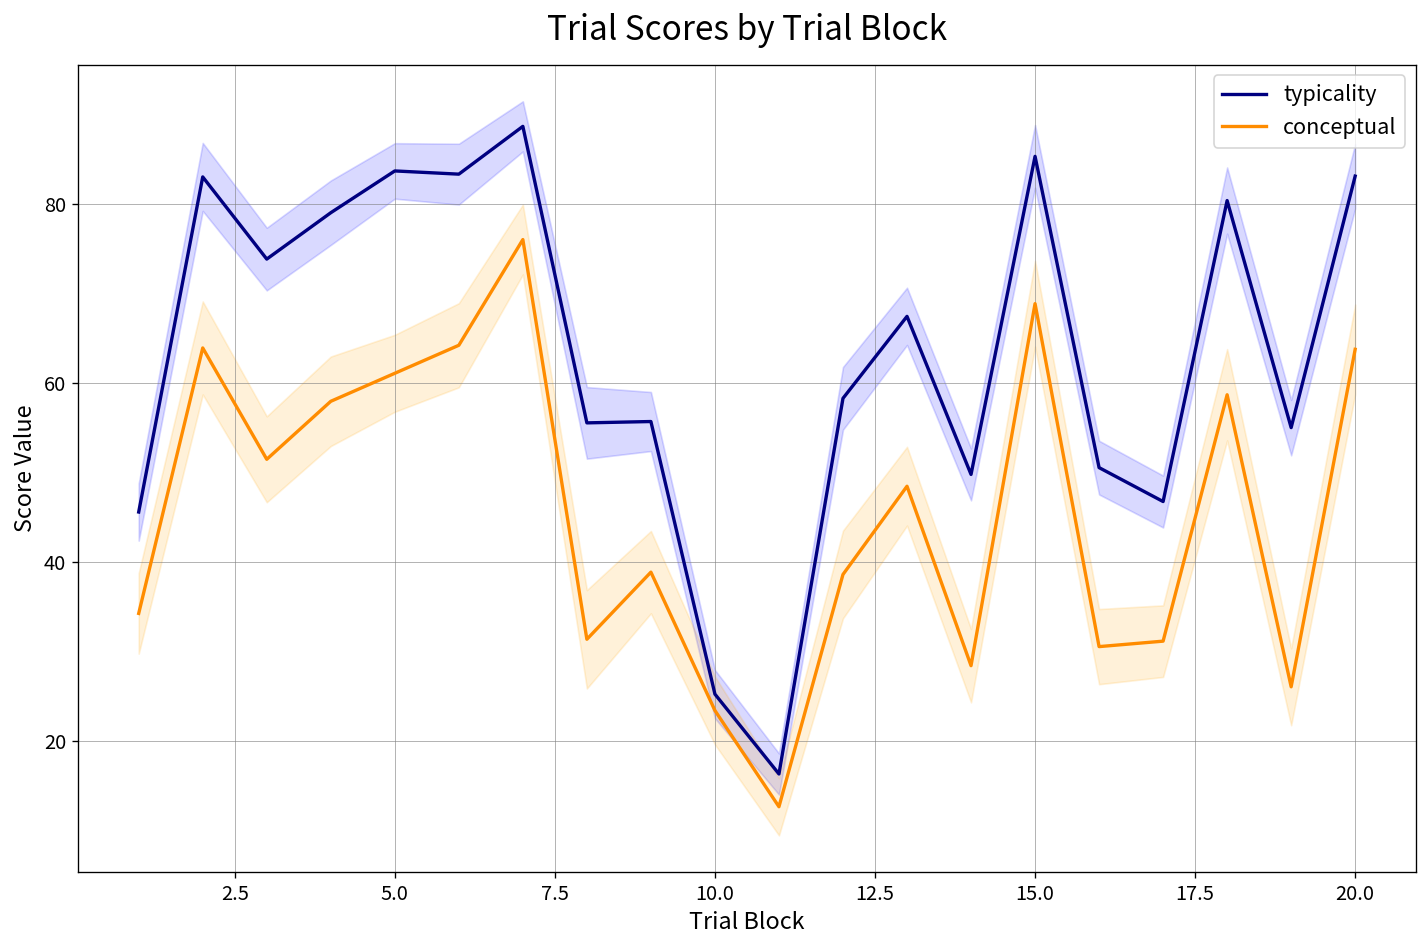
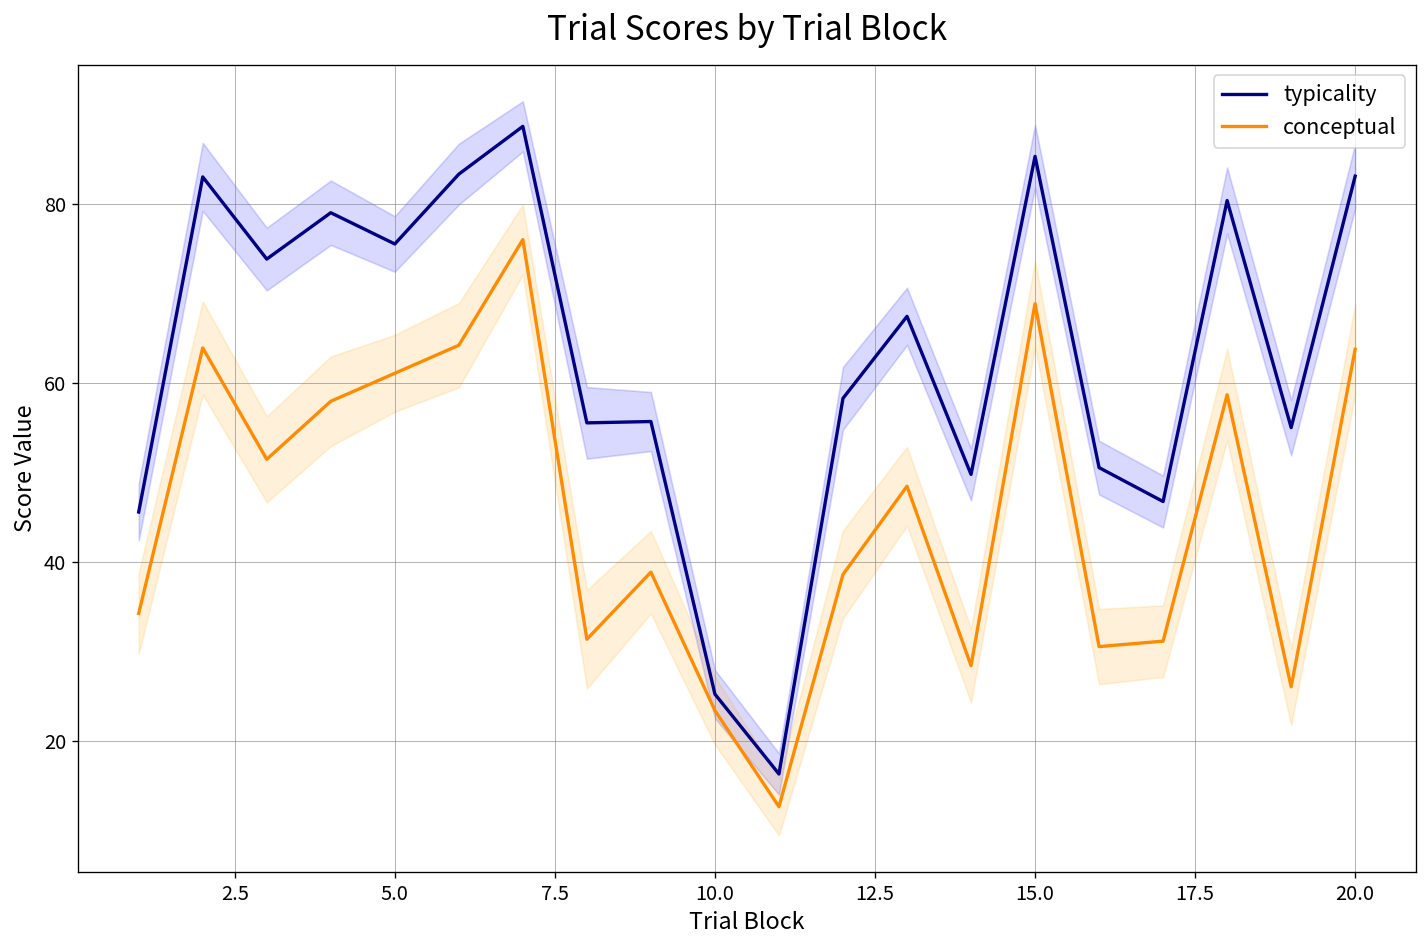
typicality, 5.0: 84 -> 76
